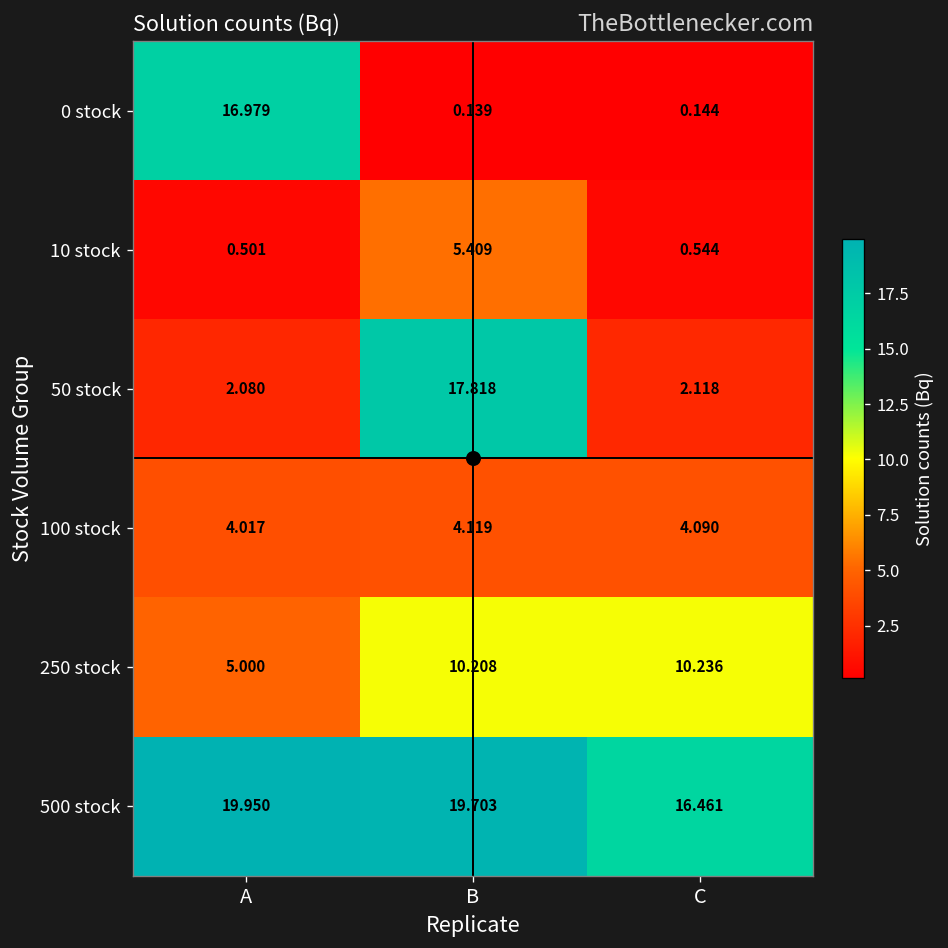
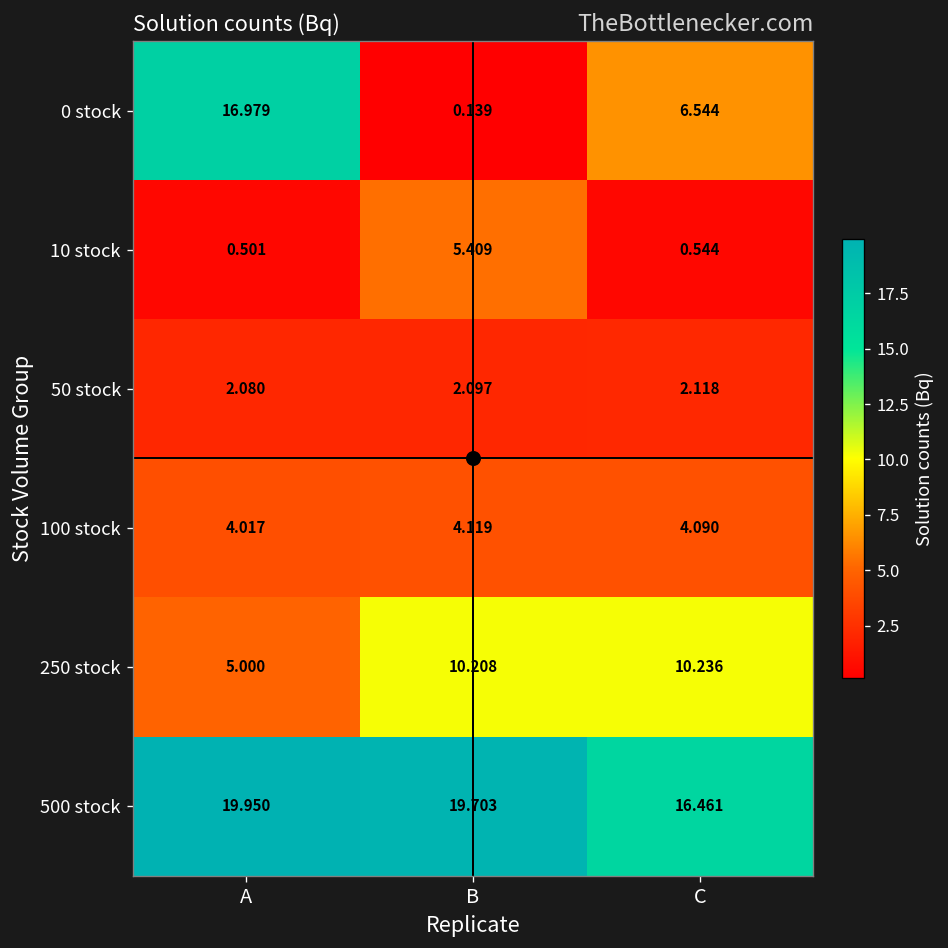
0 stock, C: 0.144 -> 6.544
50 stock, B: 17.818 -> 2.097
